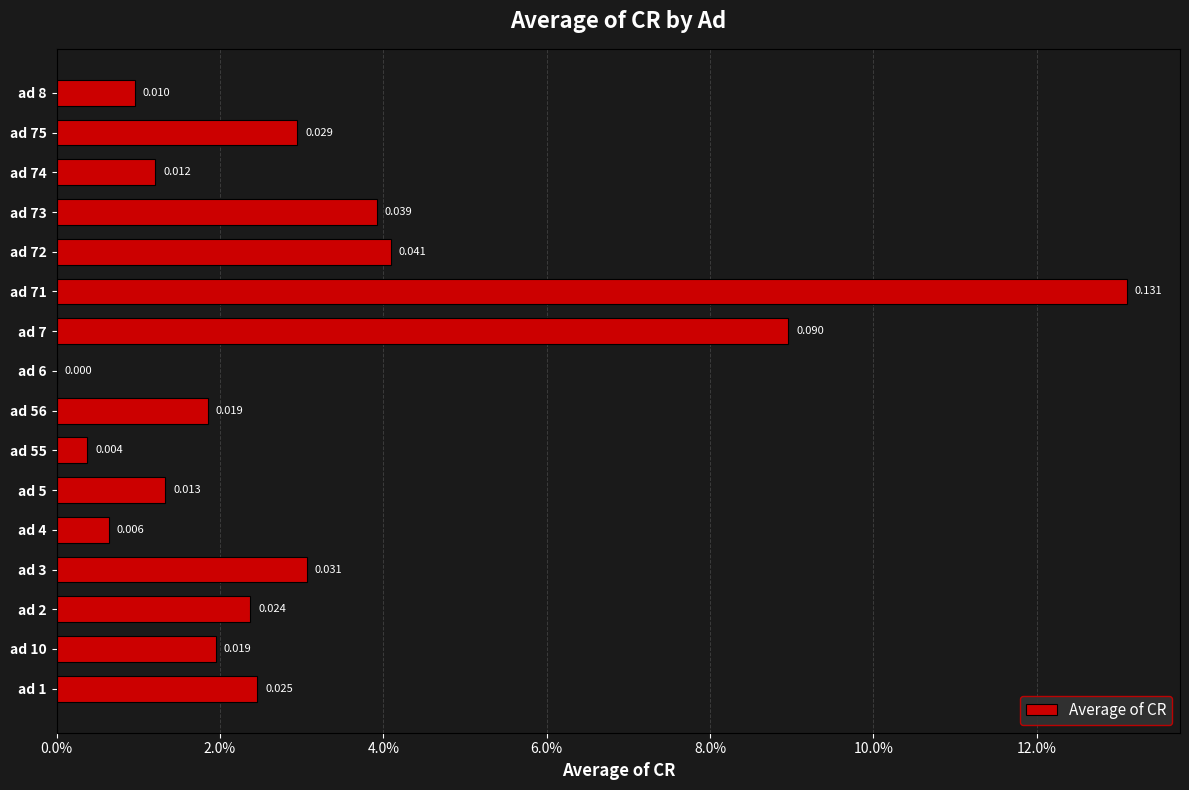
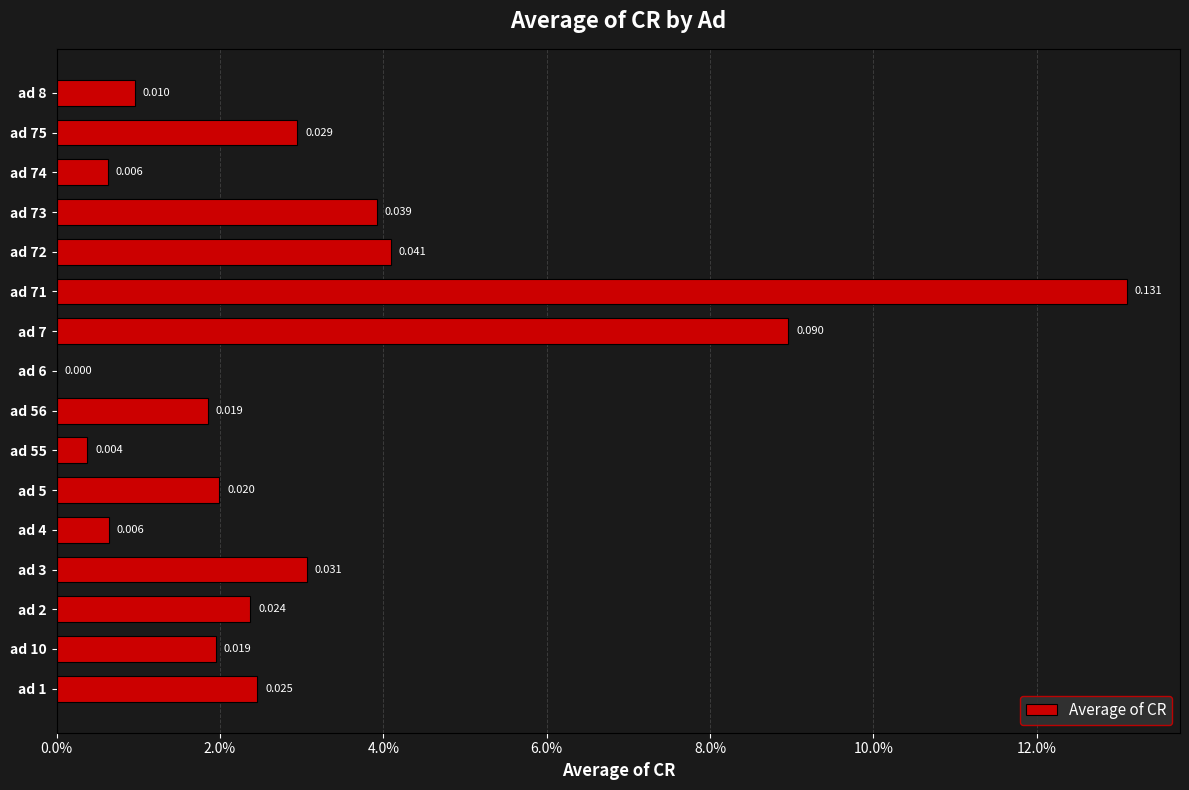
ad 74: 0.012 -> 0.006
ad 5: 0.013 -> 0.020
